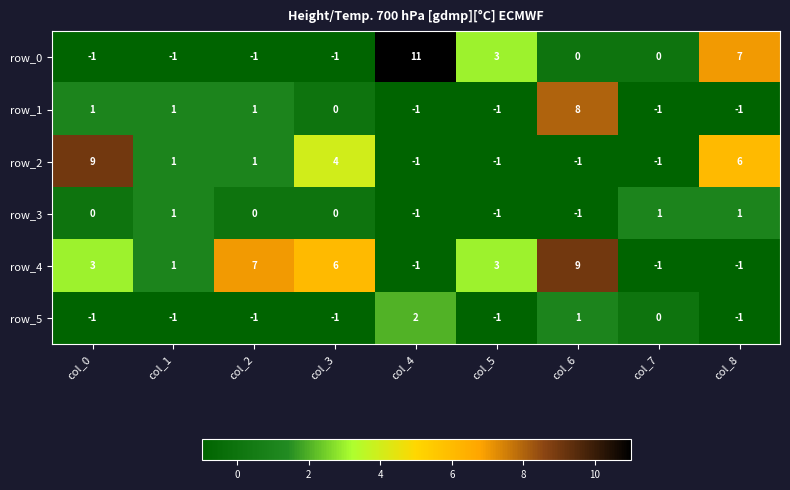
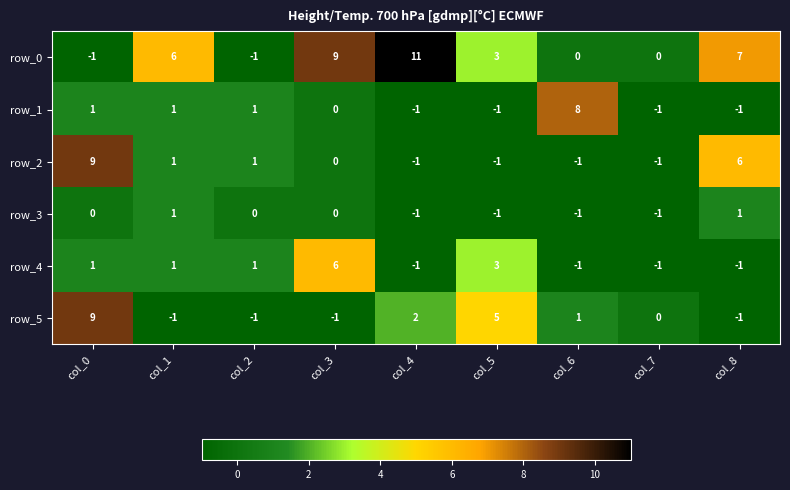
row_0, col_1: -1 -> 6
row_0, col_3: -1 -> 9
row_2, col_3: 4 -> 0
row_3, col_7: 1 -> -1
row_4, col_0: 3 -> 1
row_4, col_2: 7 -> 1
row_4, col_6: 9 -> -1
row_5, col_0: -1 -> 9
row_5, col_5: -1 -> 5
